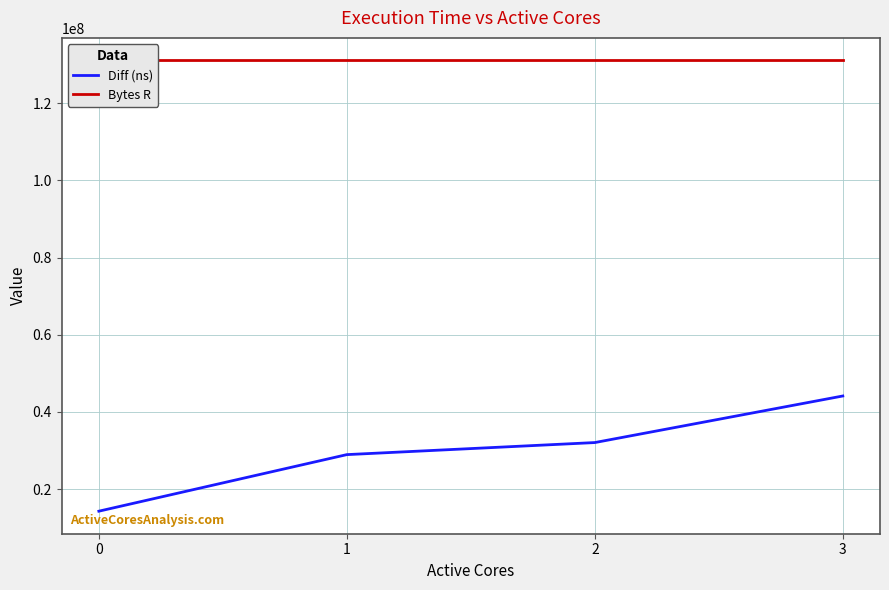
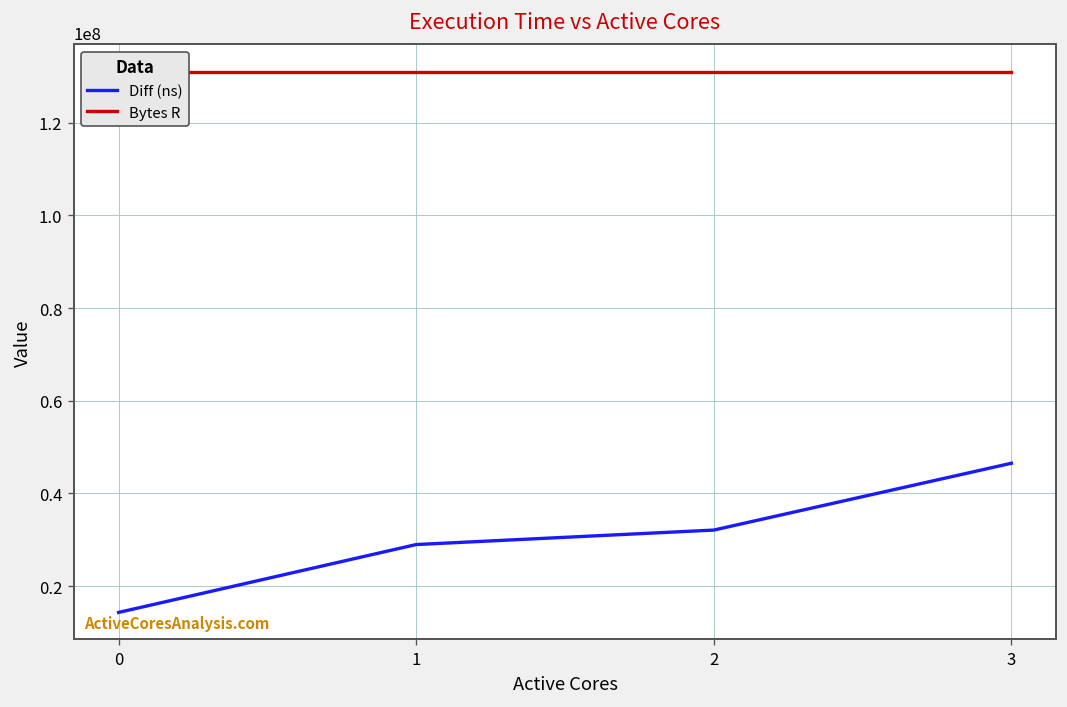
Diff (ns), 3: 44000000 -> 47000000
